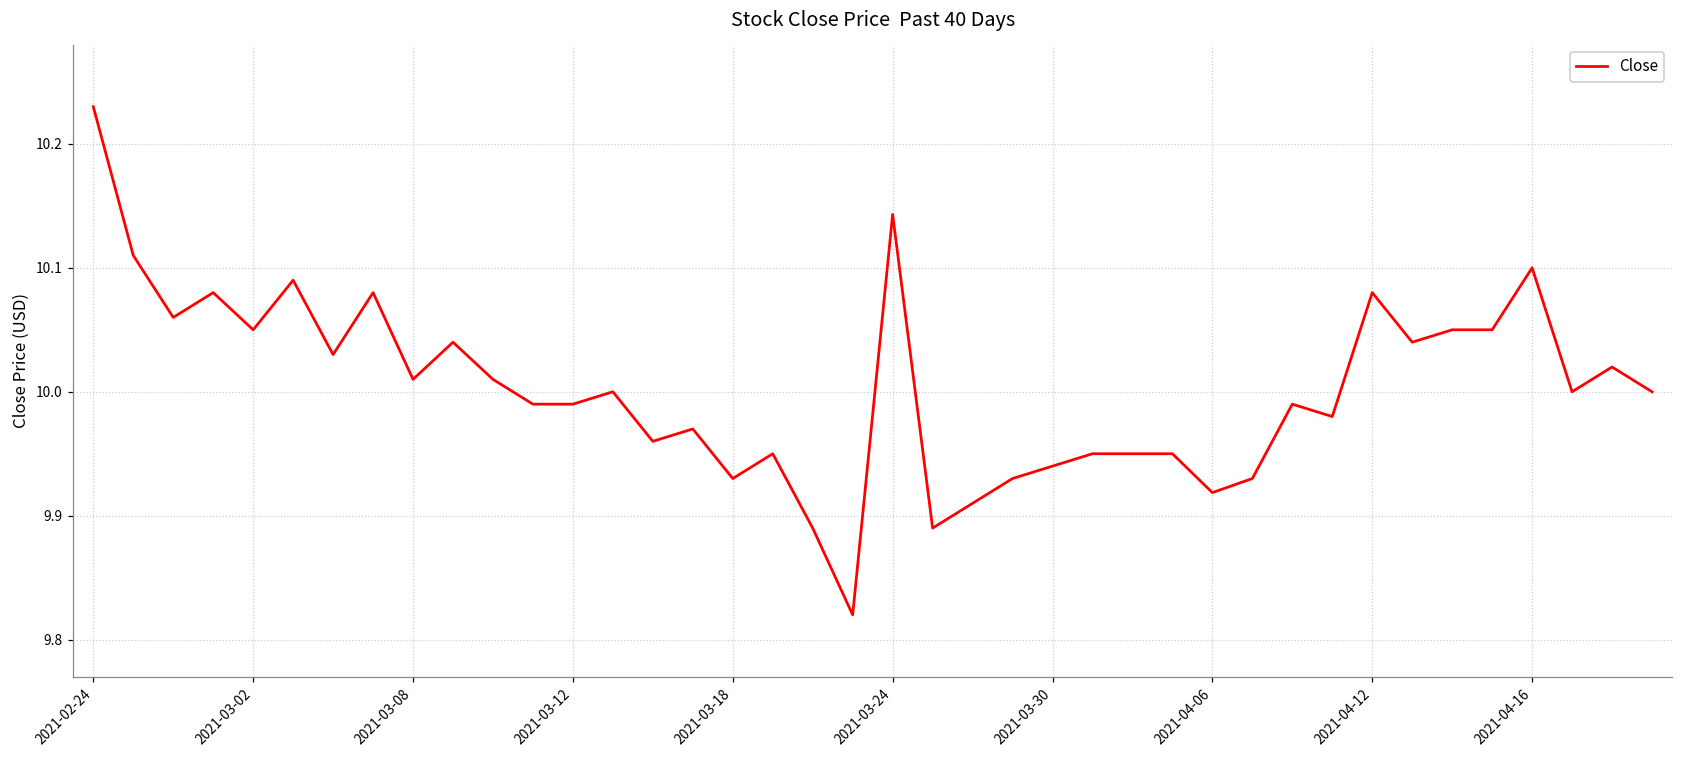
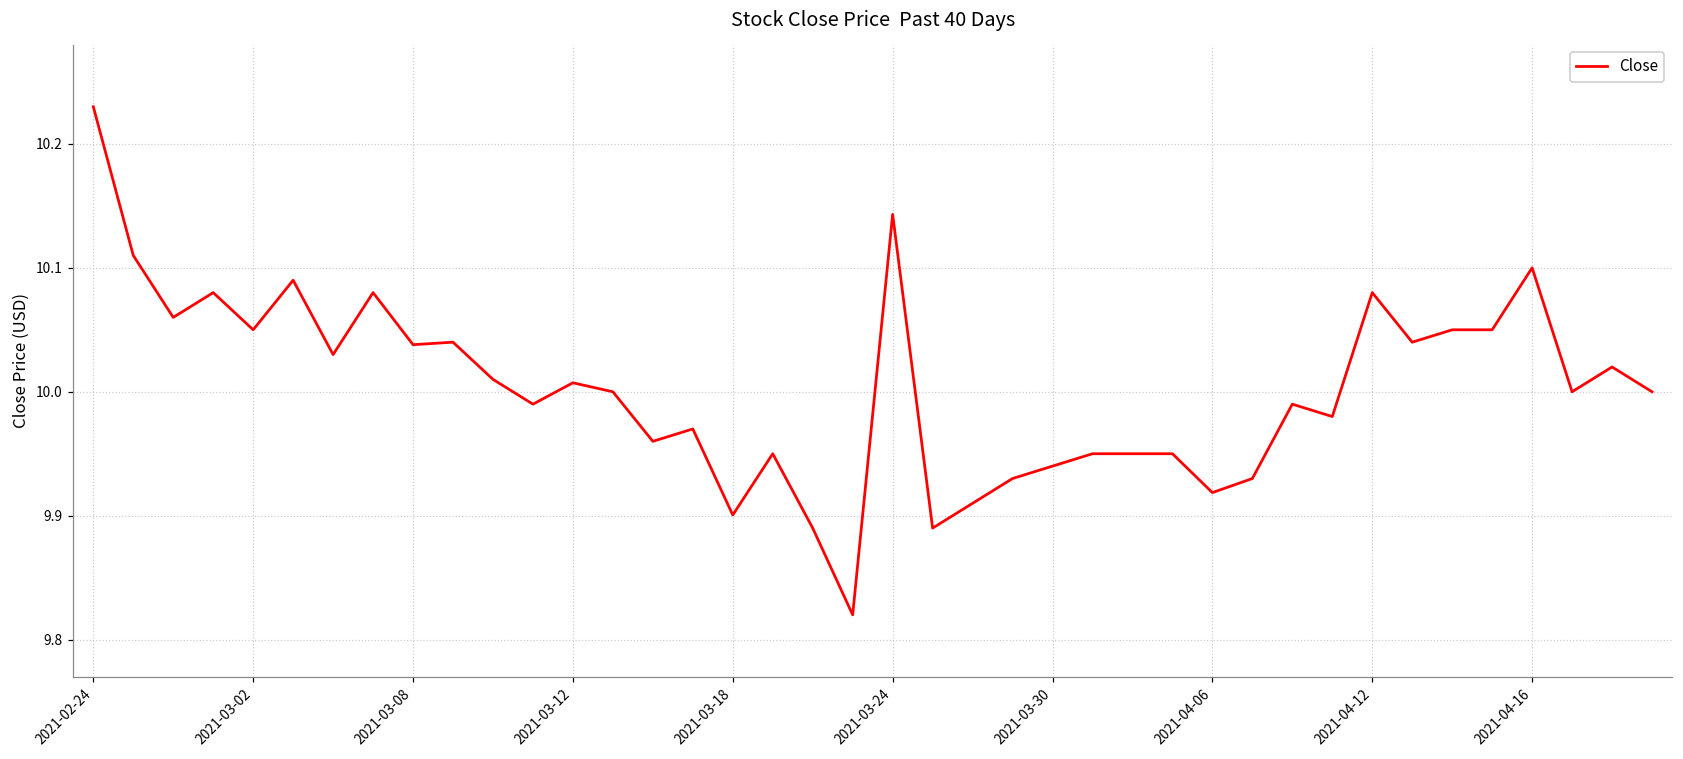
2021-03-08: 10.010 -> 10.038
2021-03-12: 9.990 -> 10.007
2021-03-18: 9.930 -> 9.901
